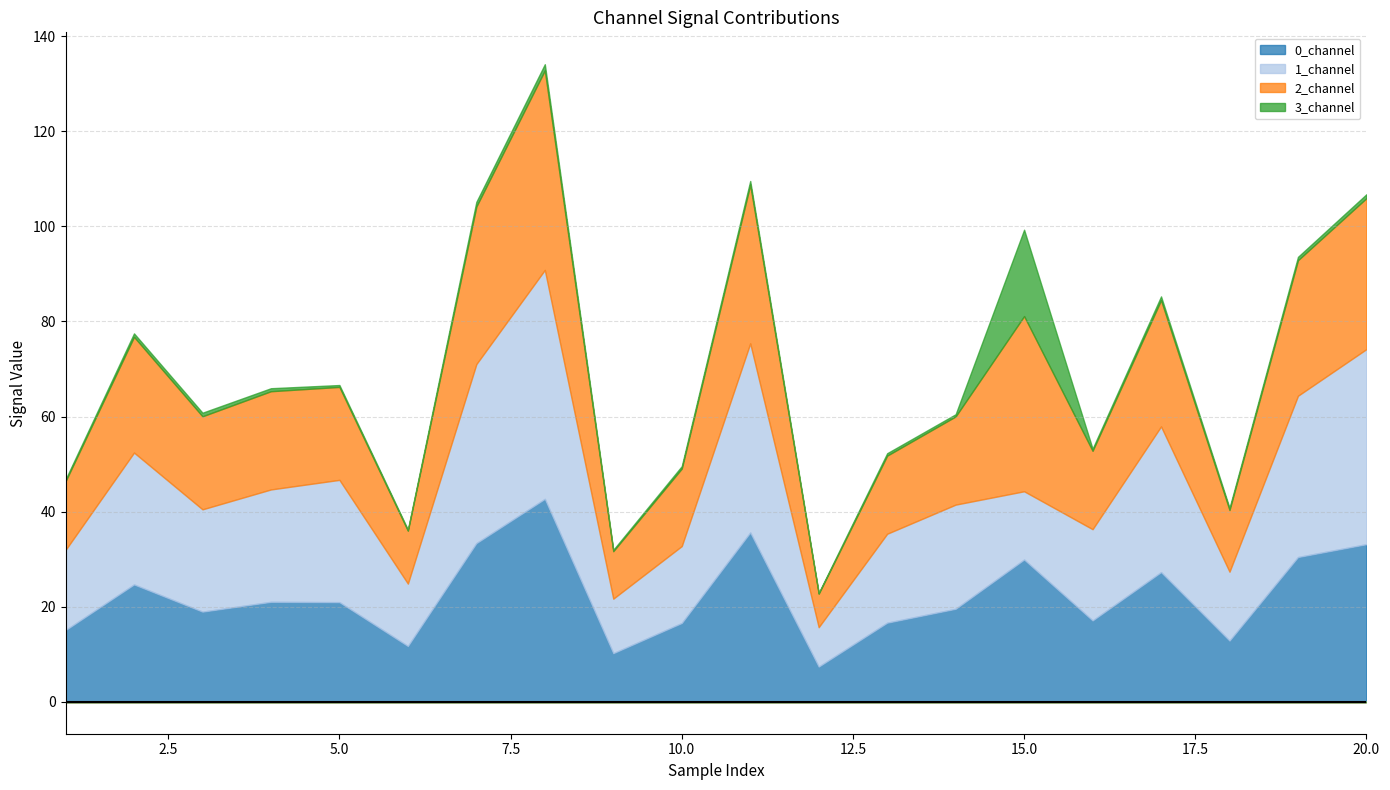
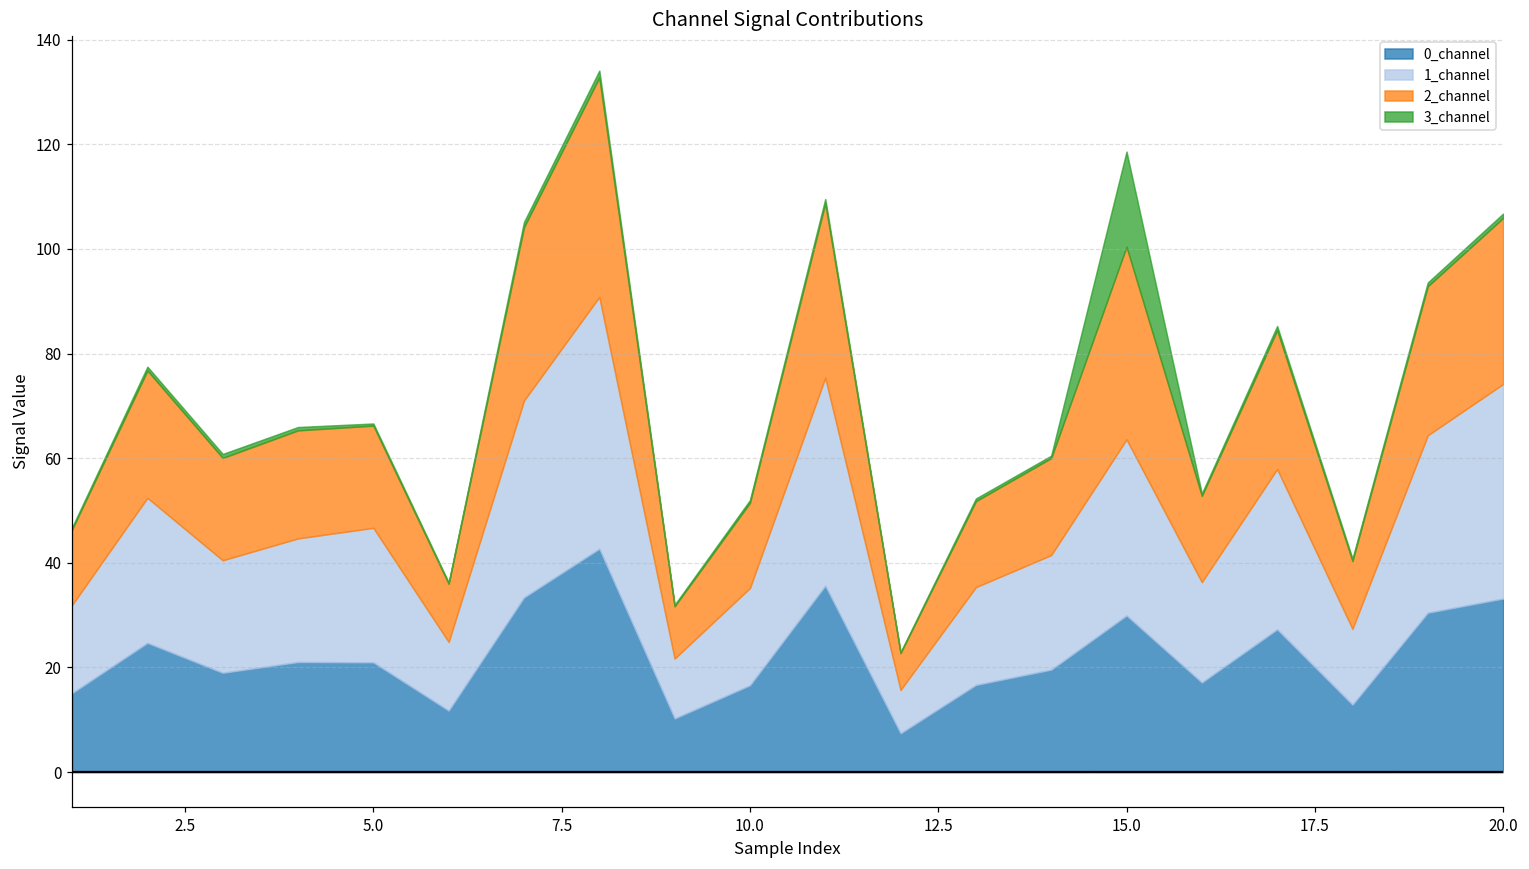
1_channel, 10.0: 16 -> 19
1_channel, 15.0: 14 -> 34
